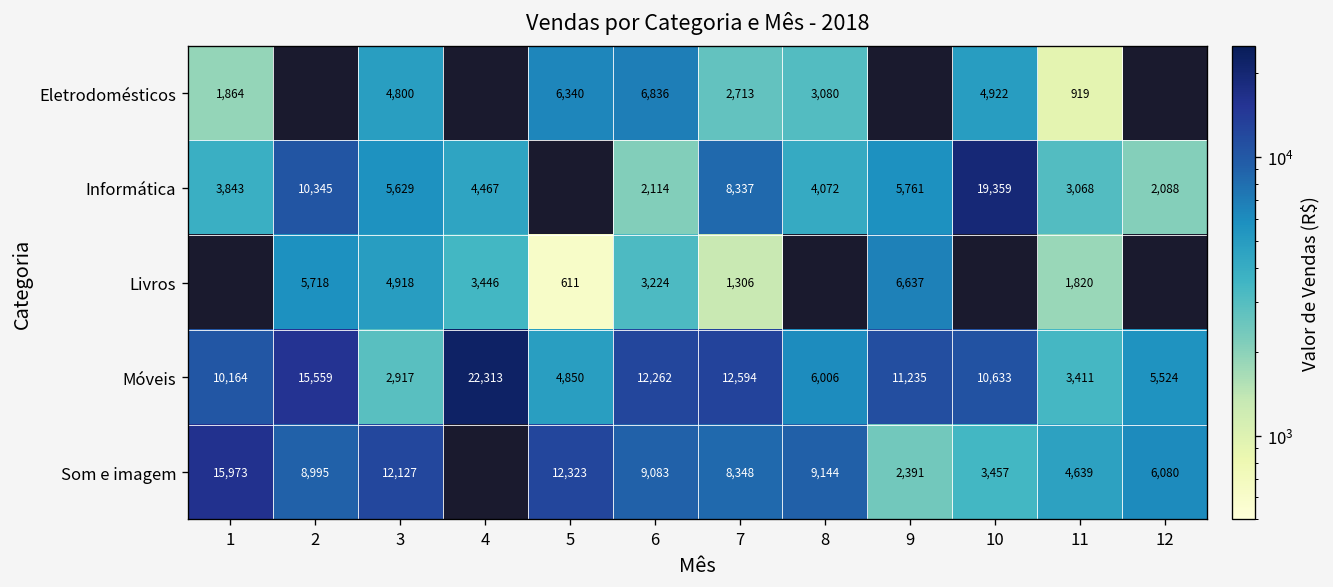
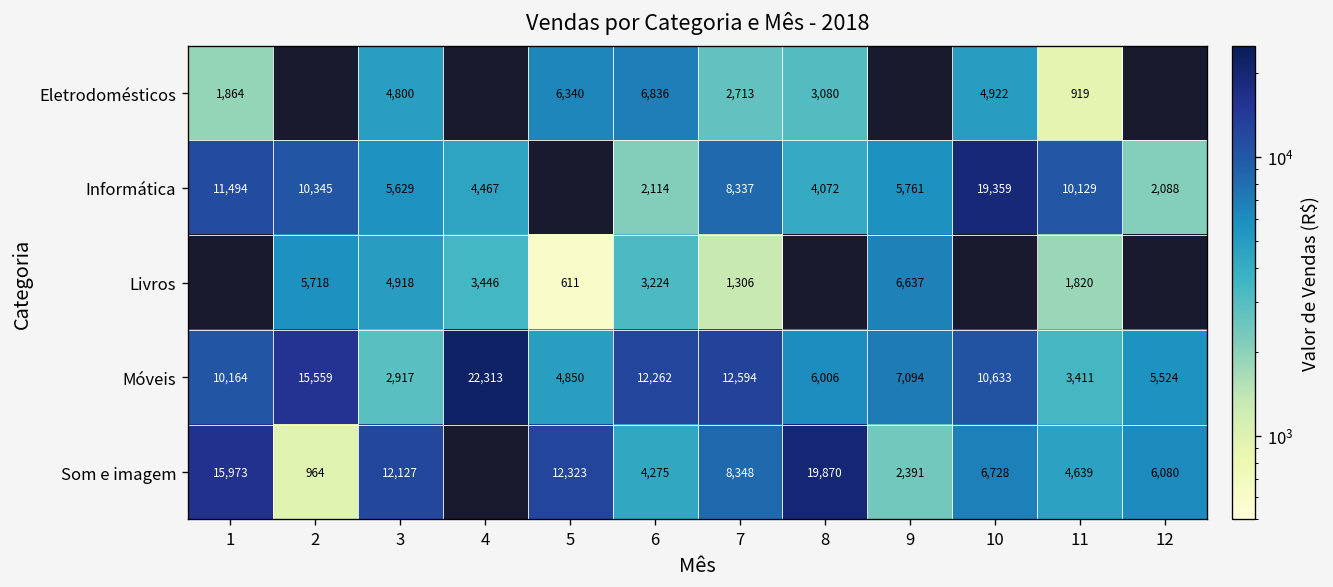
Informática, 1: 3,843 -> 11,494
Informática, 11: 3,068 -> 10,129
Móveis, 9: 11,235 -> 7,094
Som e imagem, 2: 8,995 -> 964
Som e imagem, 6: 9,083 -> 4,275
Som e imagem, 8: 9,144 -> 19,870
Som e imagem, 10: 3,457 -> 6,728
